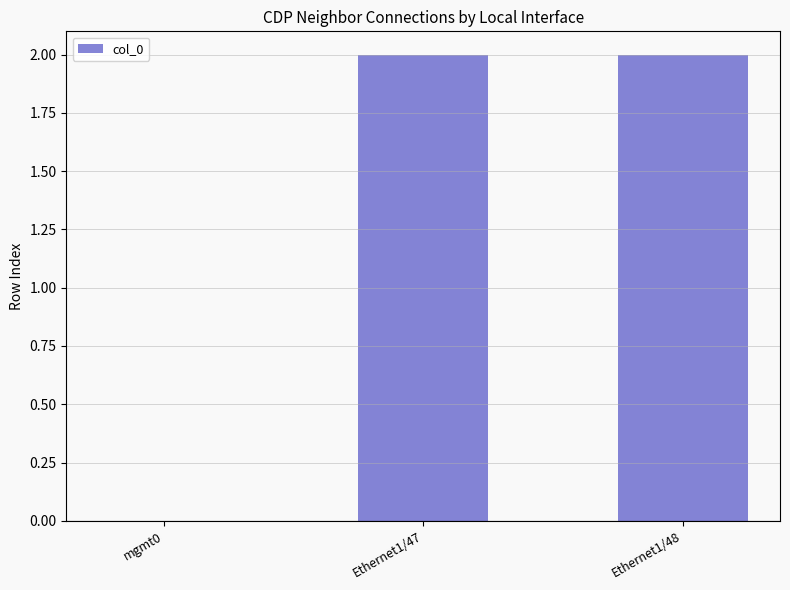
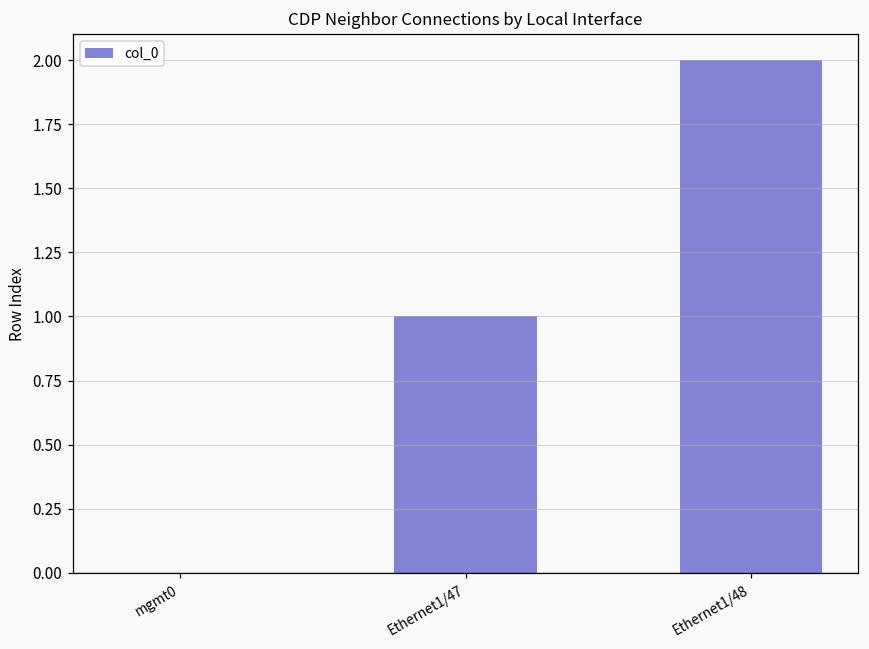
Ethernet1/47: 2 -> 1
